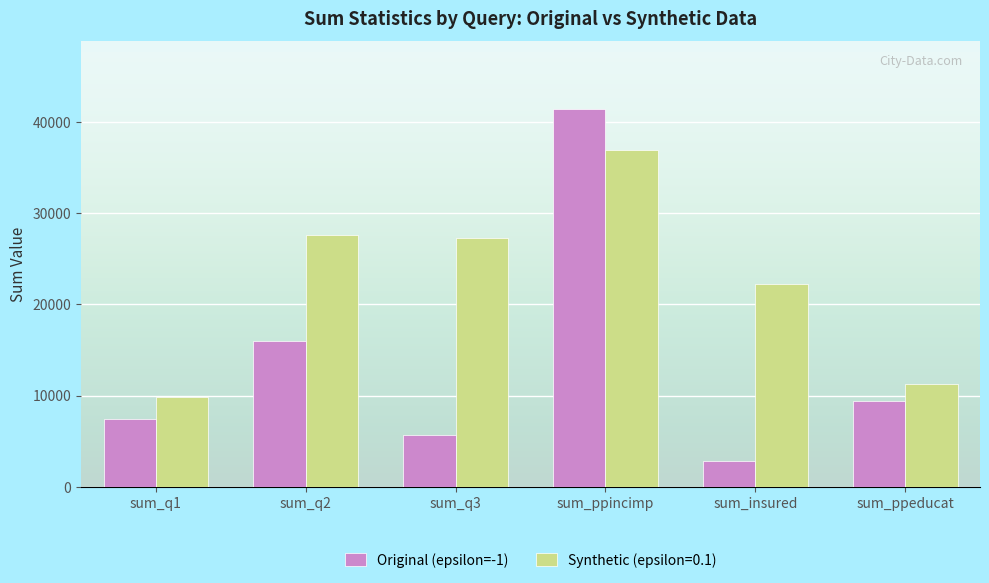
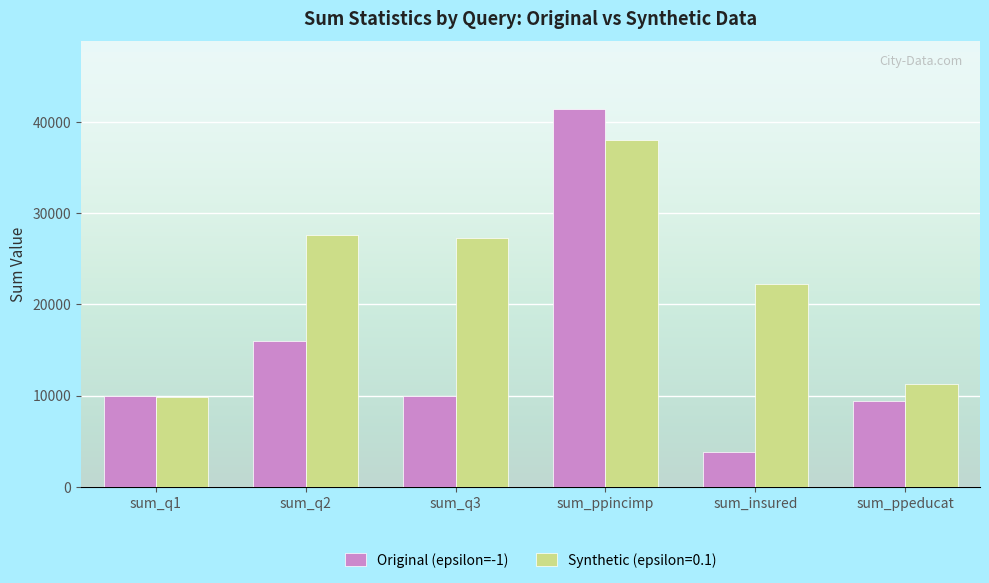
Original (epsilon=-1), sum_q1: 7000 -> 10000
Original (epsilon=-1), sum_q3: 6000 -> 10000
Synthetic (epsilon=0.1), sum_ppincimp: 37000 -> 38000
Original (epsilon=-1), sum_insured: 3000 -> 4000
